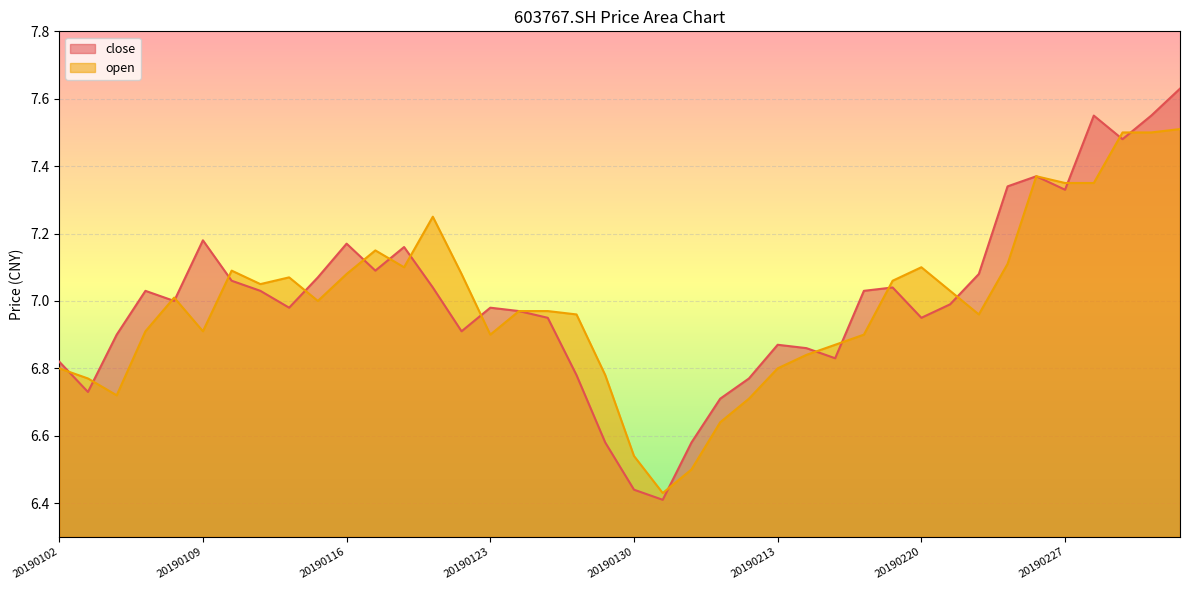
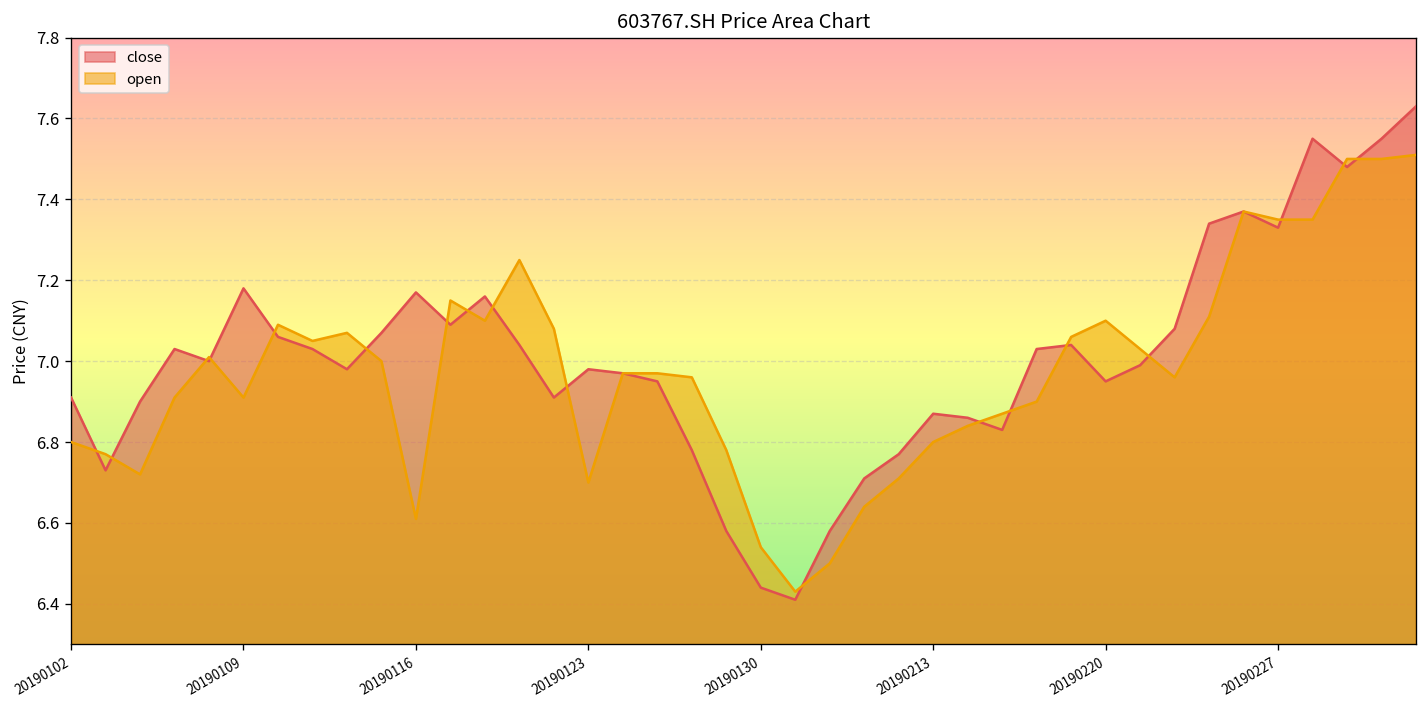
close, 20190102: 6.82 -> 6.91
open, 20190116: 7.08 -> 6.61
open, 20190123: 6.9 -> 6.7
